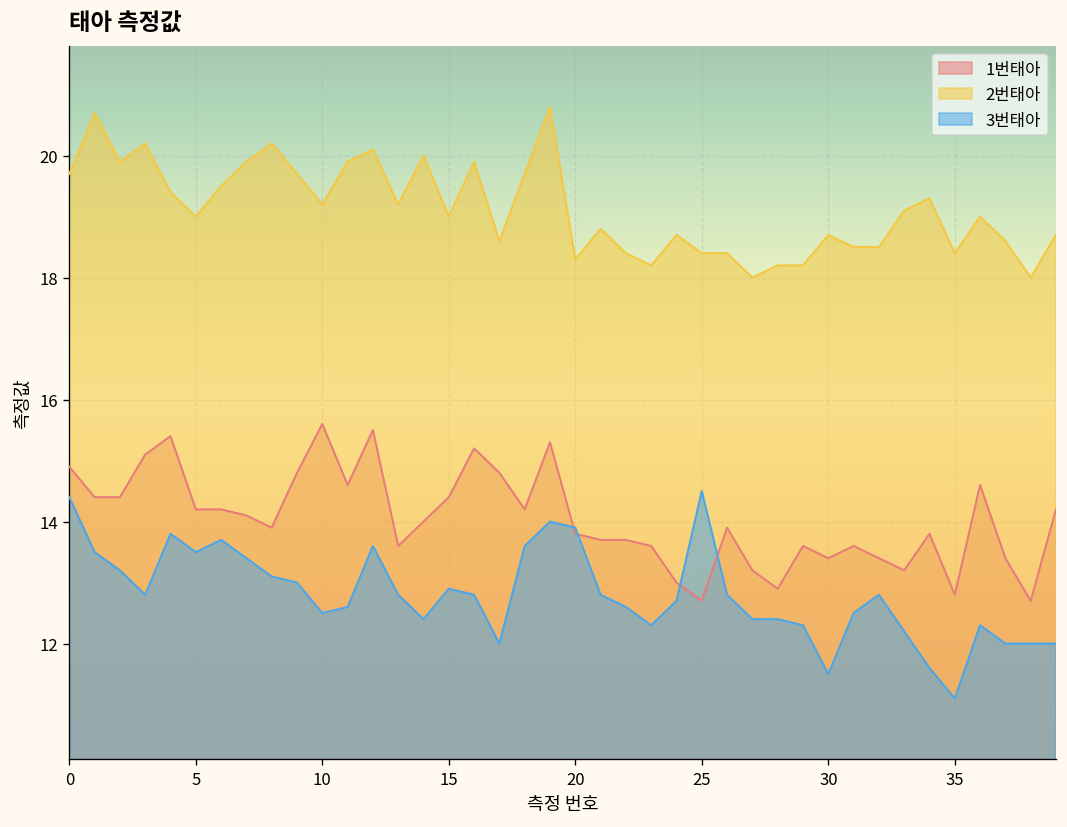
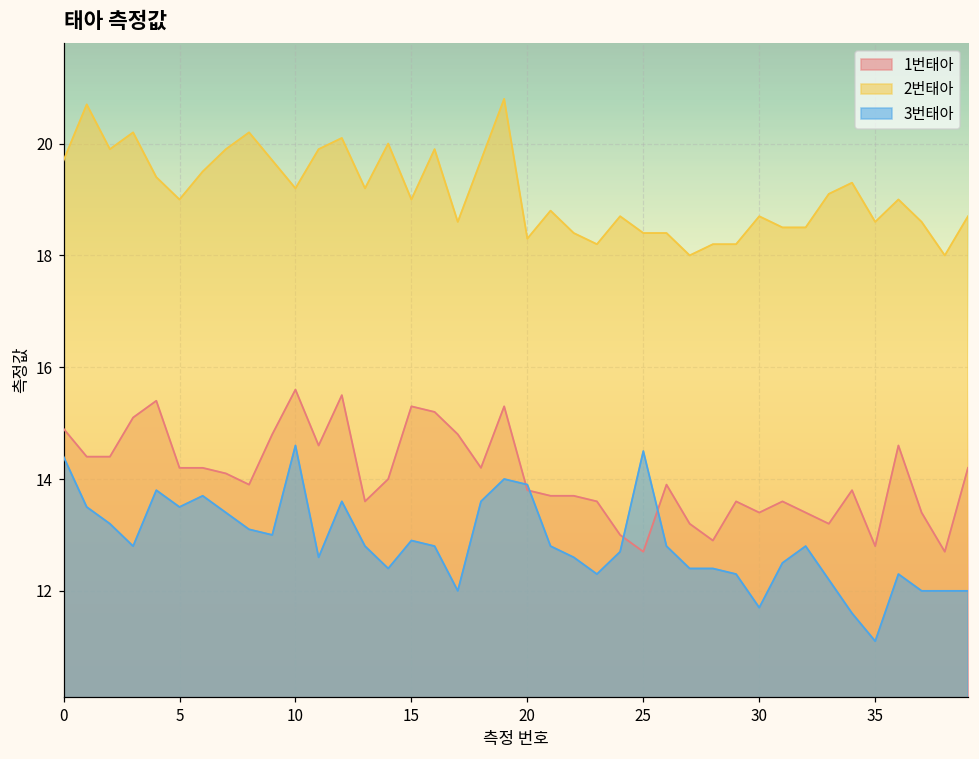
3번태아, 10: 12.5 -> 14.6
1번태아, 15: 14.4 -> 15.3
3번태아, 30: 11.5 -> 11.7
2번태아, 35: 18.4 -> 18.6
